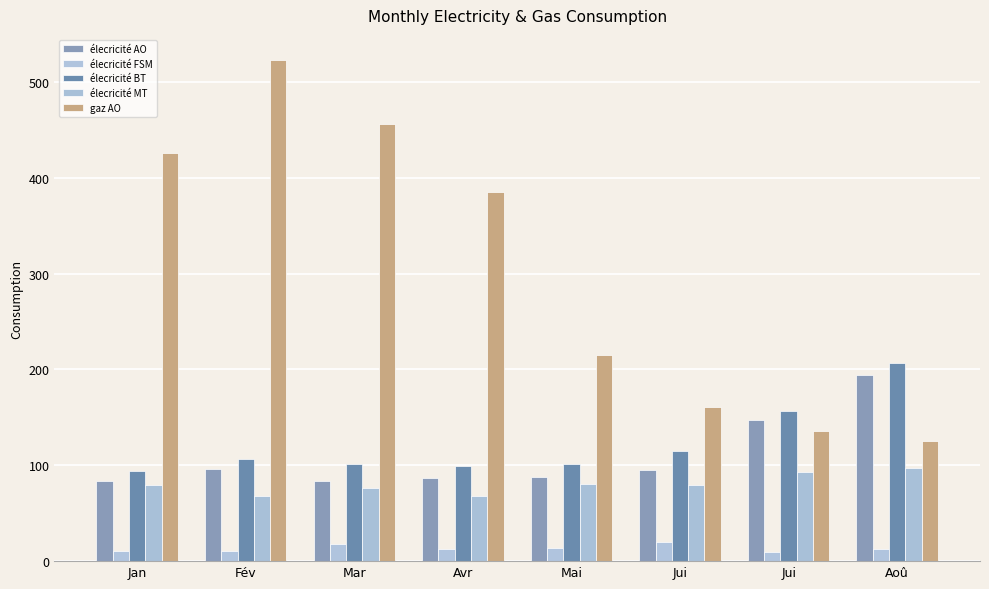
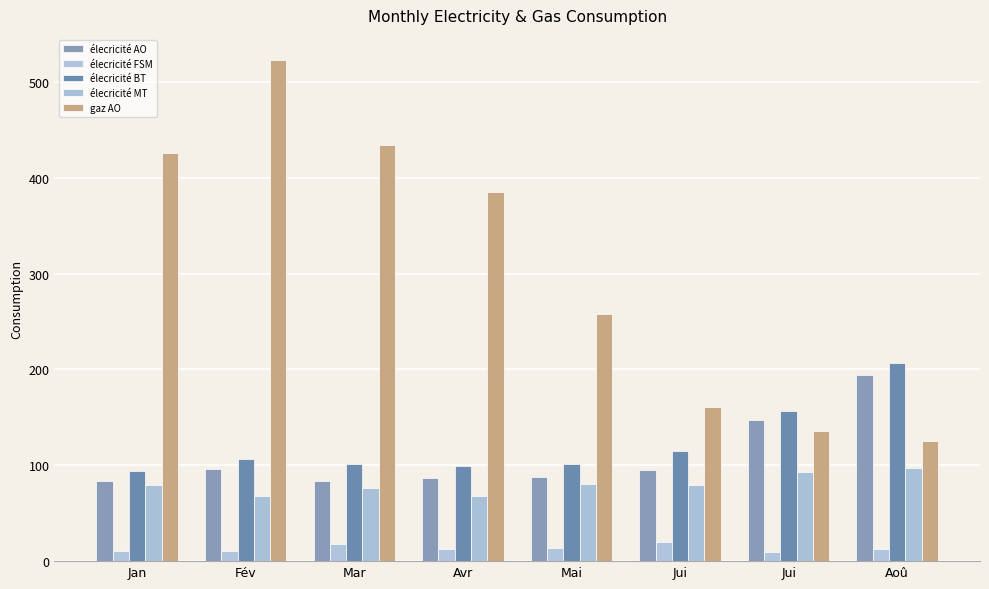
gaz AO, Mar: 460 -> 430
gaz AO, Mai: 220 -> 260
